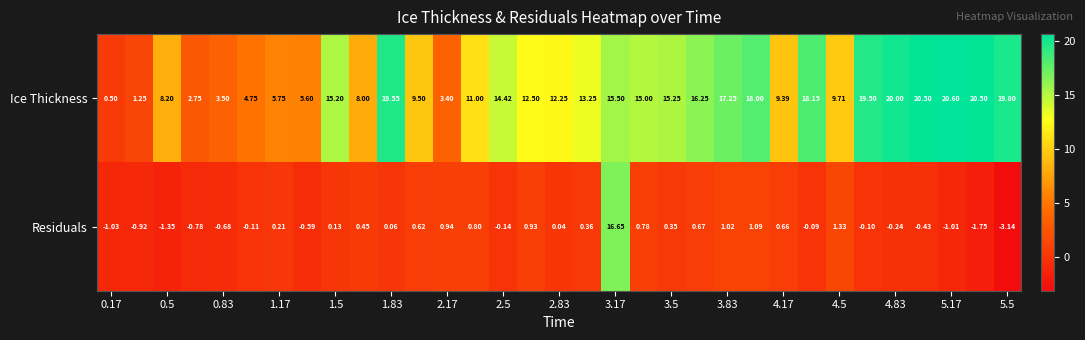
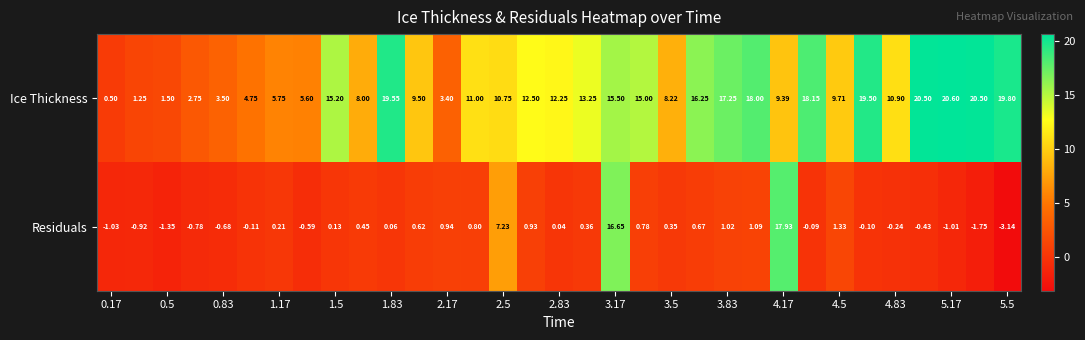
Ice Thickness, 0.5: 8.20 -> 1.50
Ice Thickness, 2.5: 14.42 -> 10.75
Ice Thickness, 3.5: 15.25 -> 8.22
Ice Thickness, 4.83: 20.00 -> 10.90
Residuals, 2.5: -0.14 -> 7.23
Residuals, 4.17: 0.66 -> 17.93
